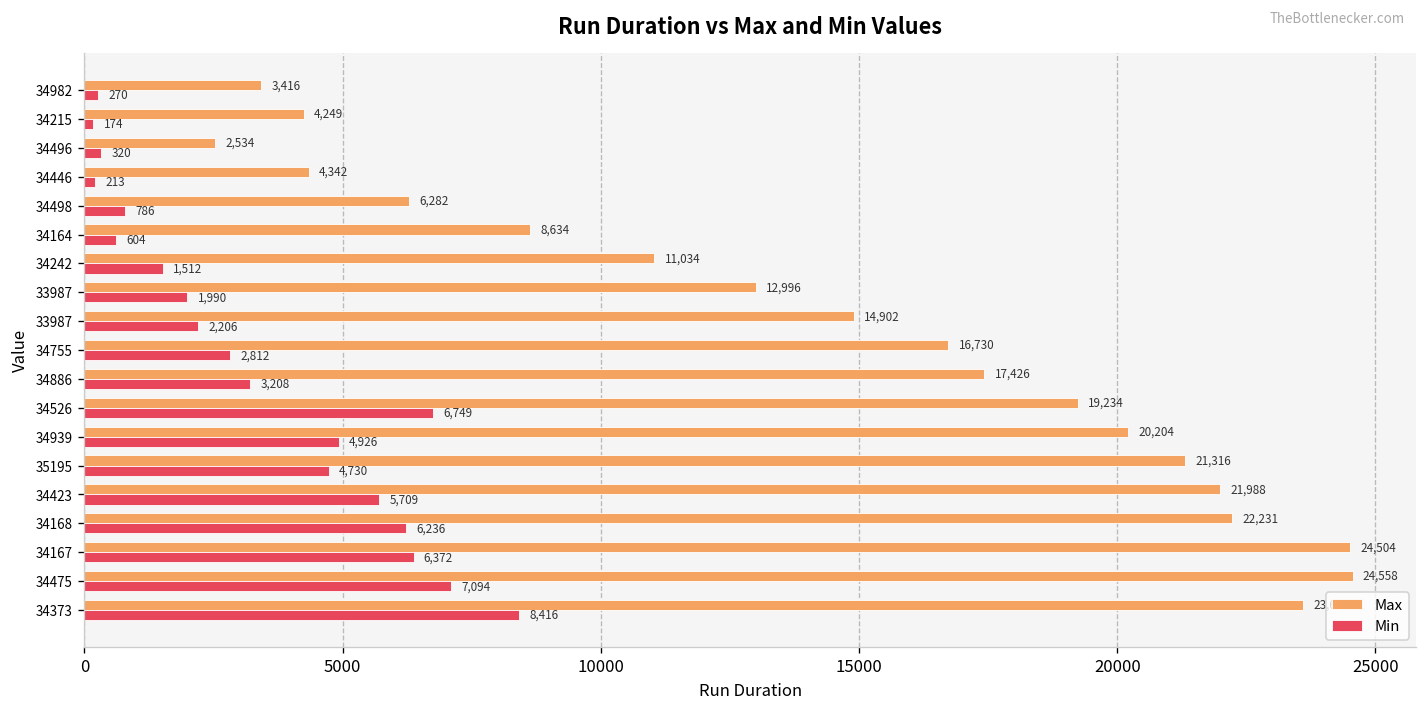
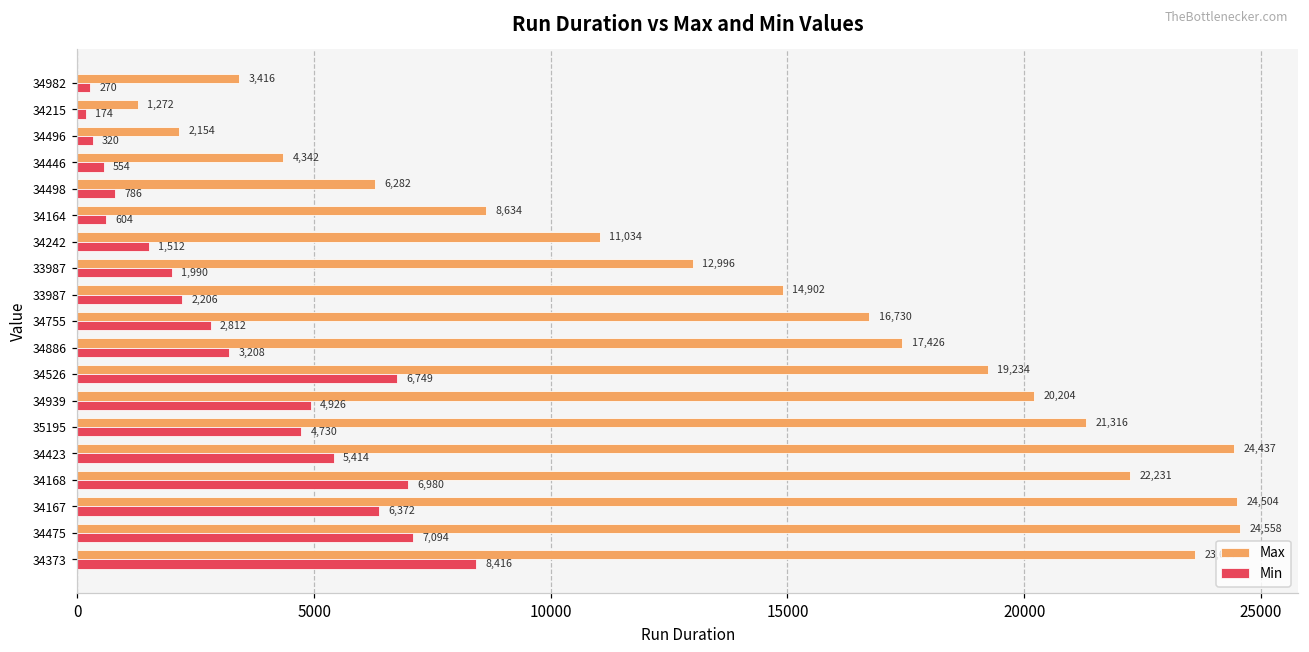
Max, 34215: 4,249 -> 1,272
Max, 34496: 2,534 -> 2,154
Min, 34446: 213 -> 554
Max, 34423: 21,988 -> 24,437
Min, 34423: 5,709 -> 5,414
Min, 34168: 6,236 -> 6,980
